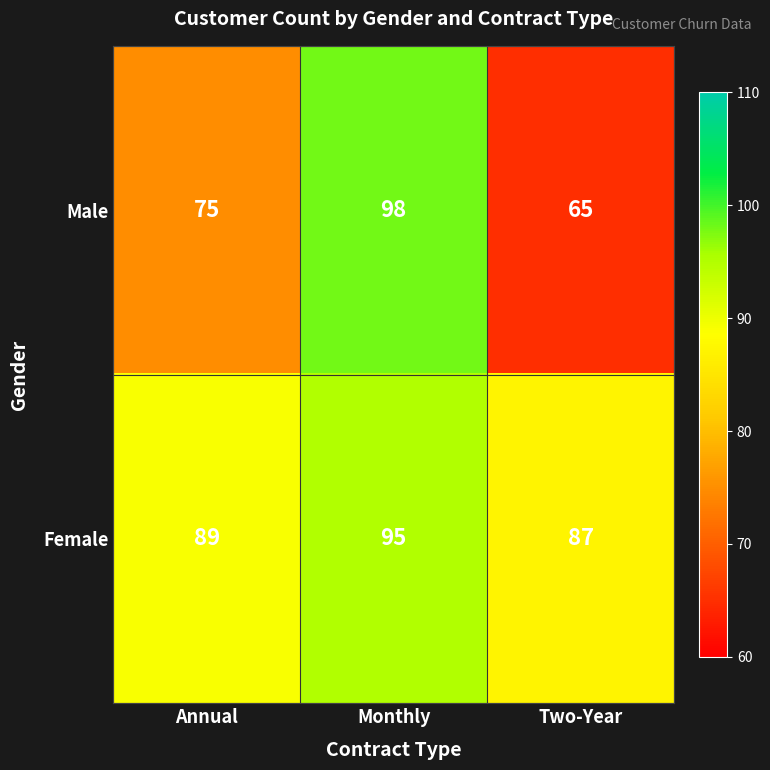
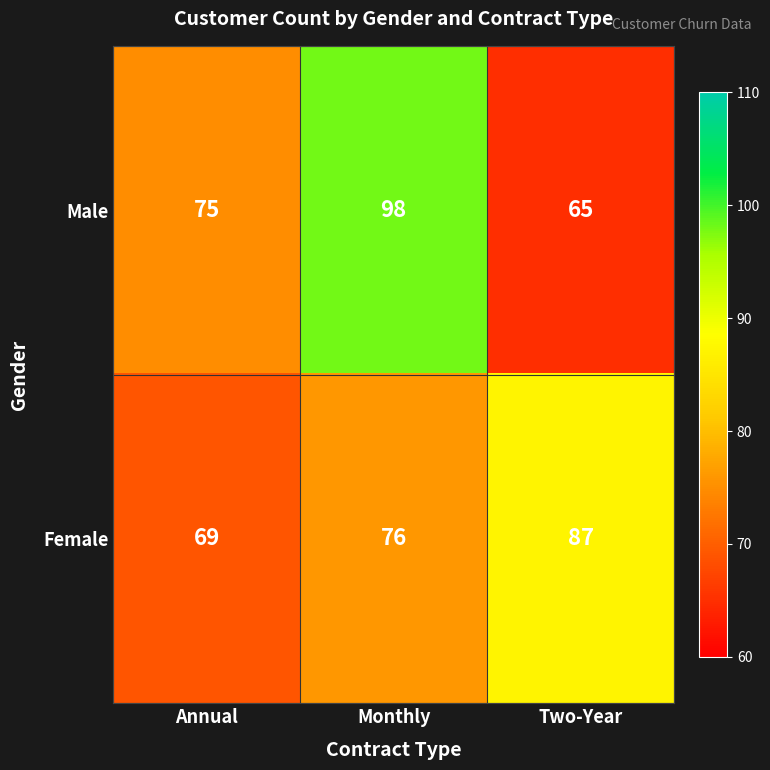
Female, Annual: 89 -> 69
Female, Monthly: 95 -> 76
